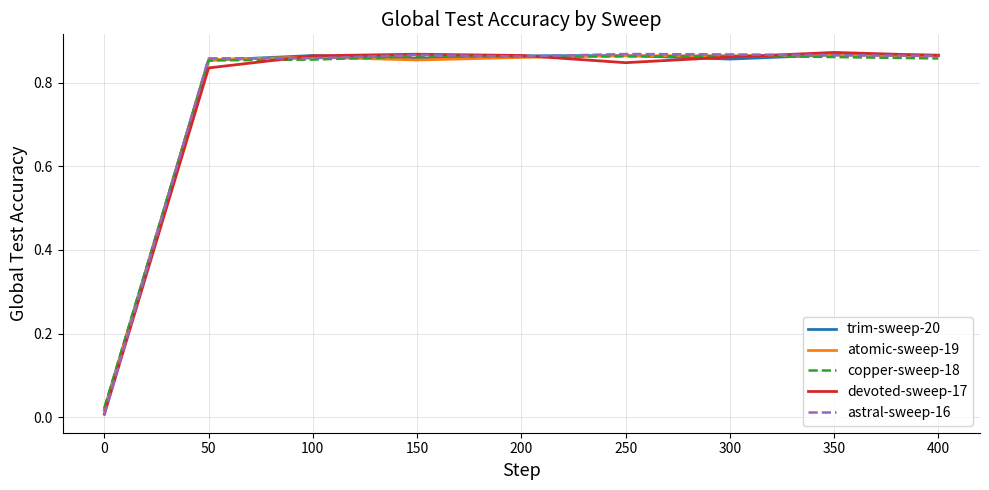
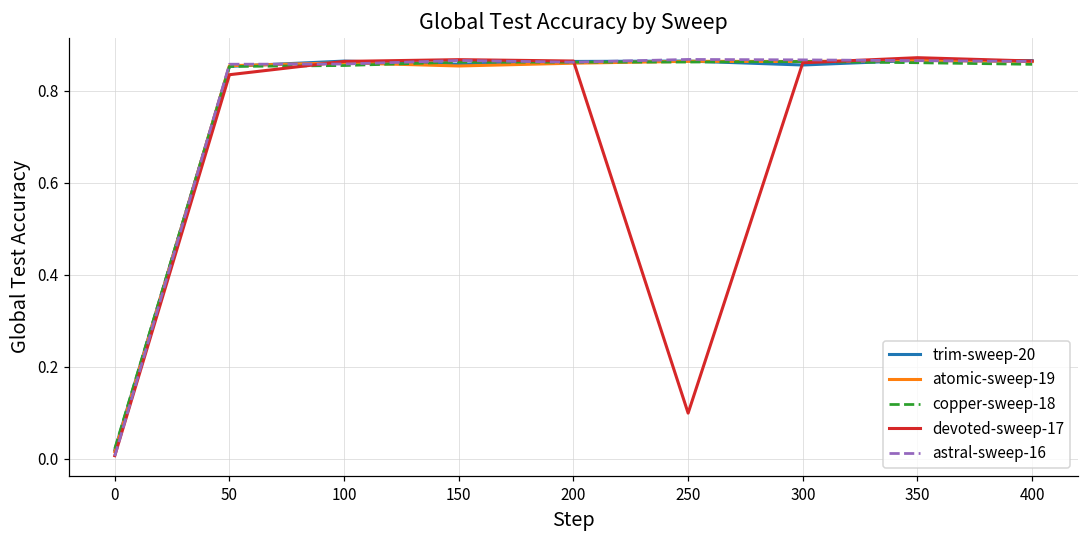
devoted-sweep-17, 250: 0.85 -> 0.10
